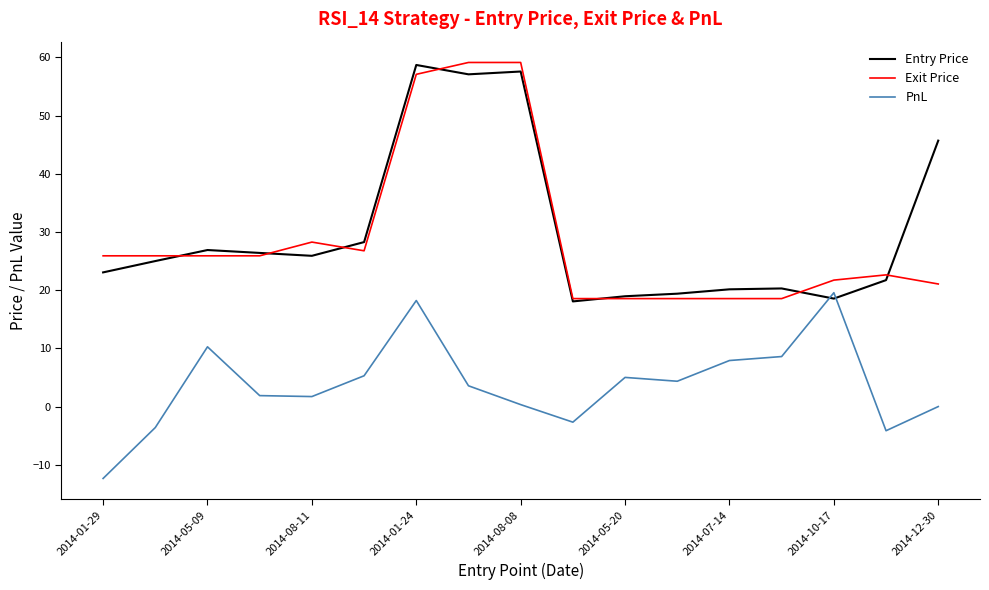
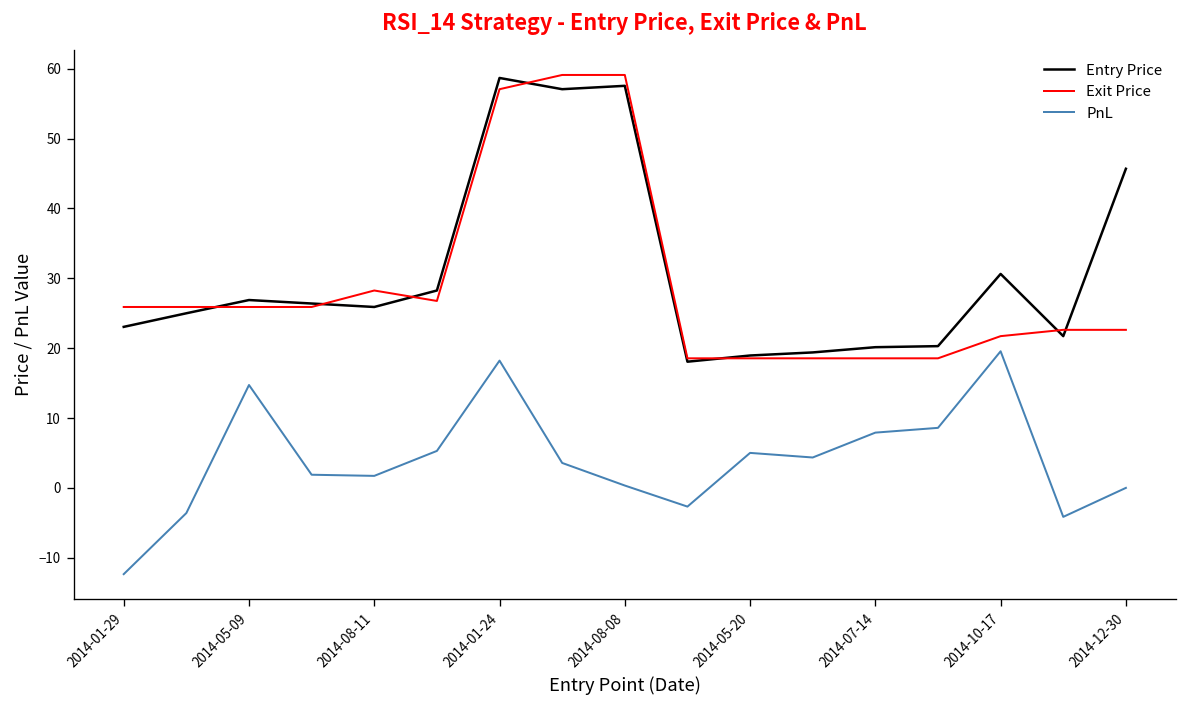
PnL, 2014-05-09: 10 -> 15
Entry Price, 2014-10-17: 19 -> 31
Exit Price, 2014-12-30: 21 -> 23
